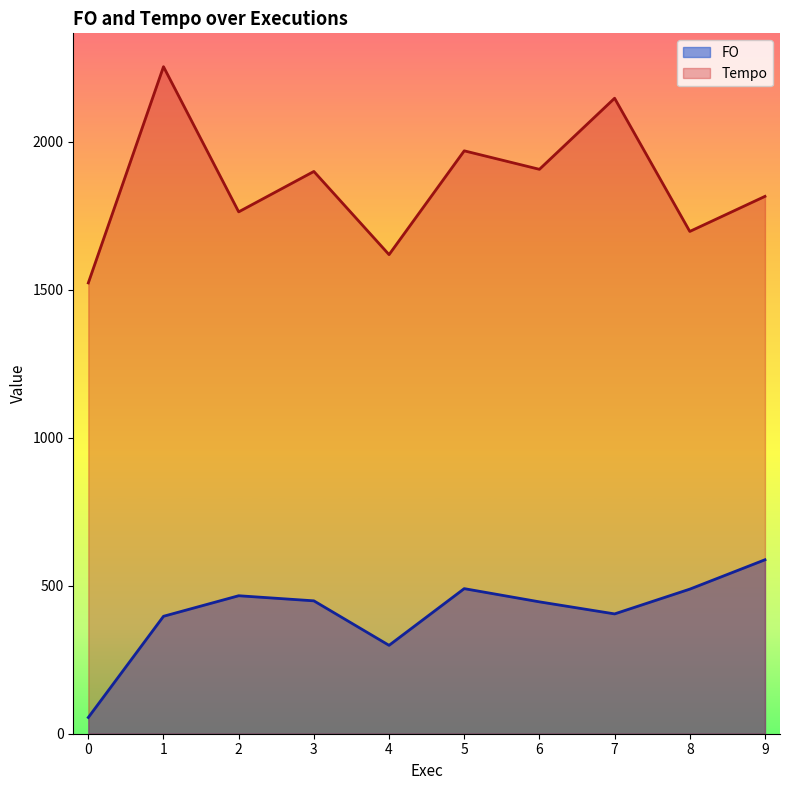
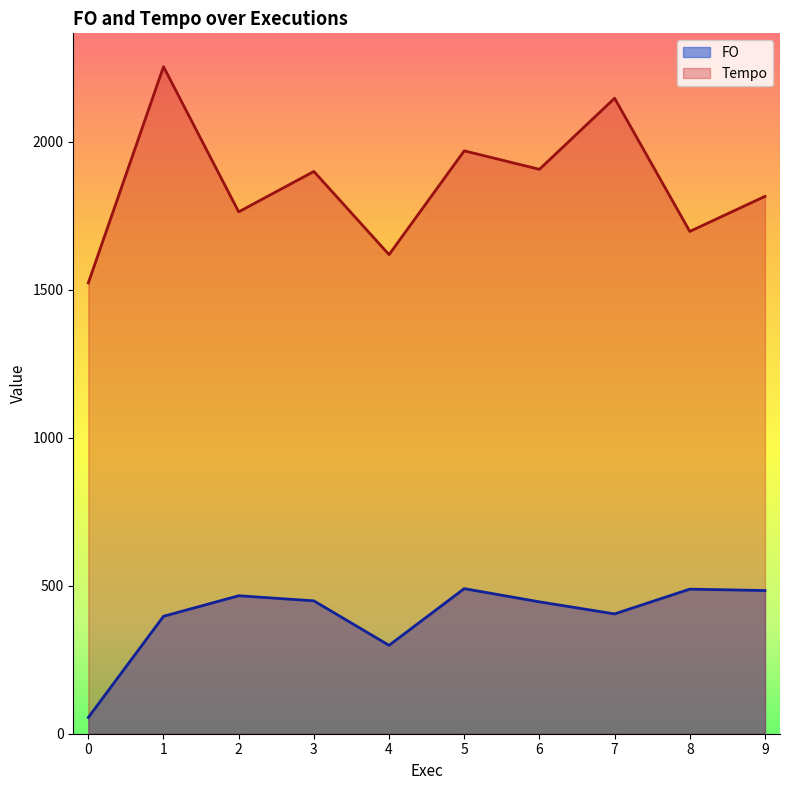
FO, 9: 590 -> 480
